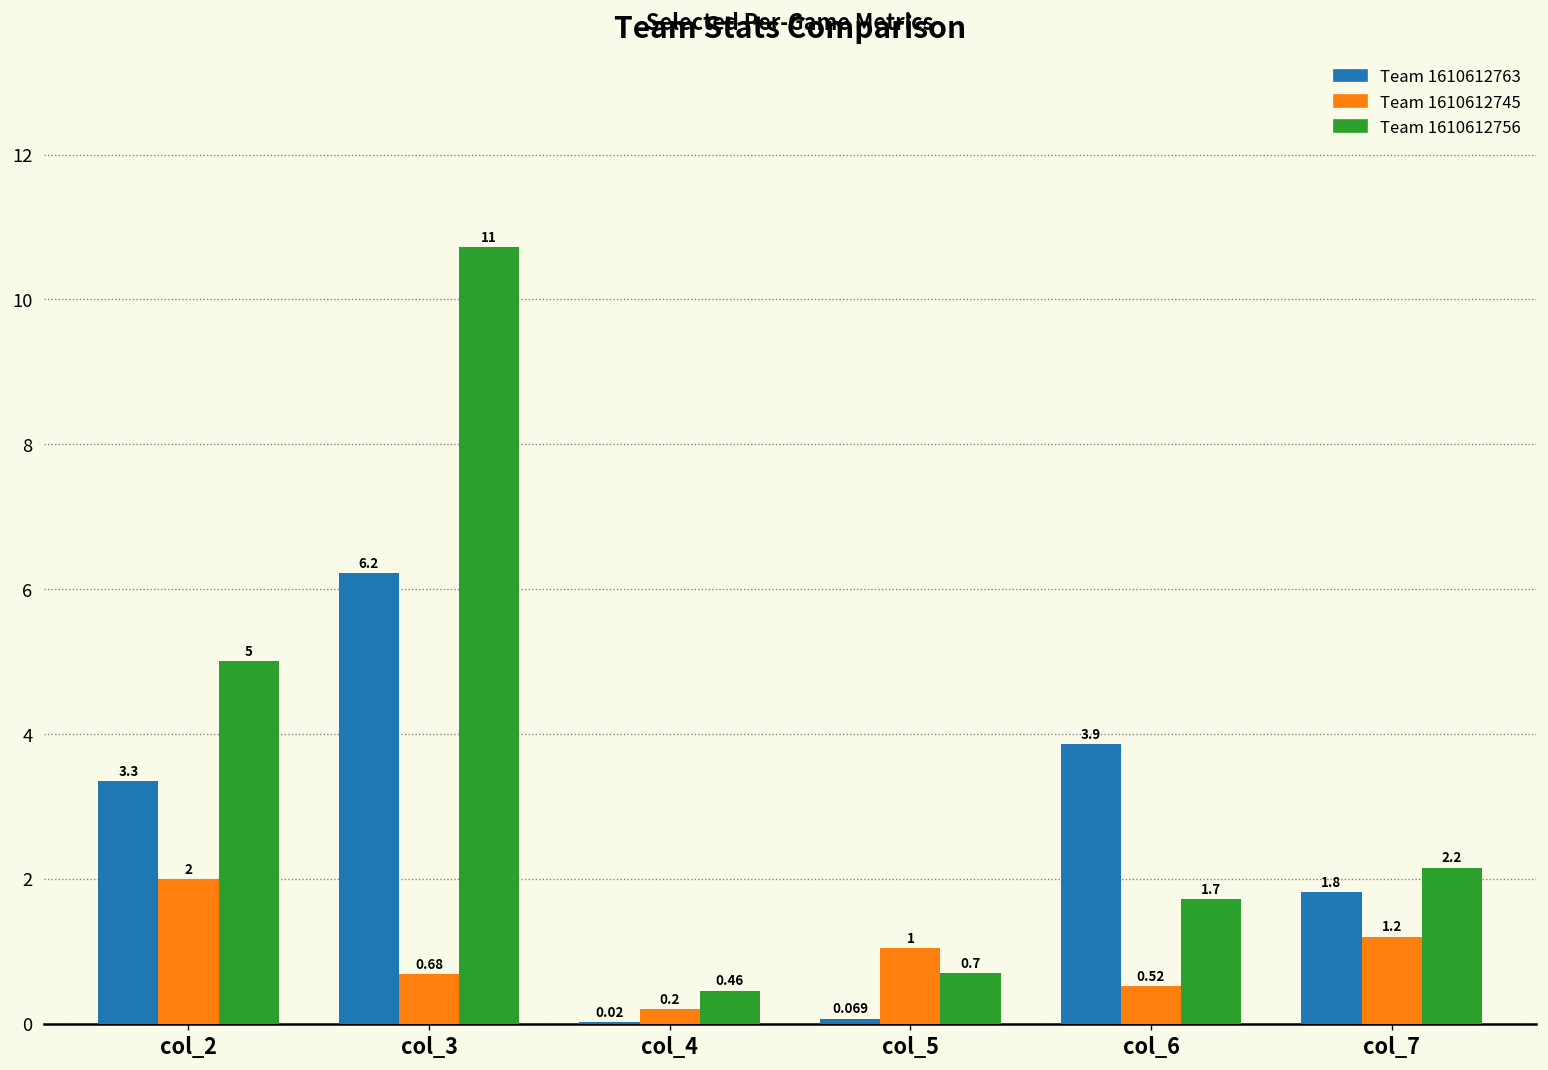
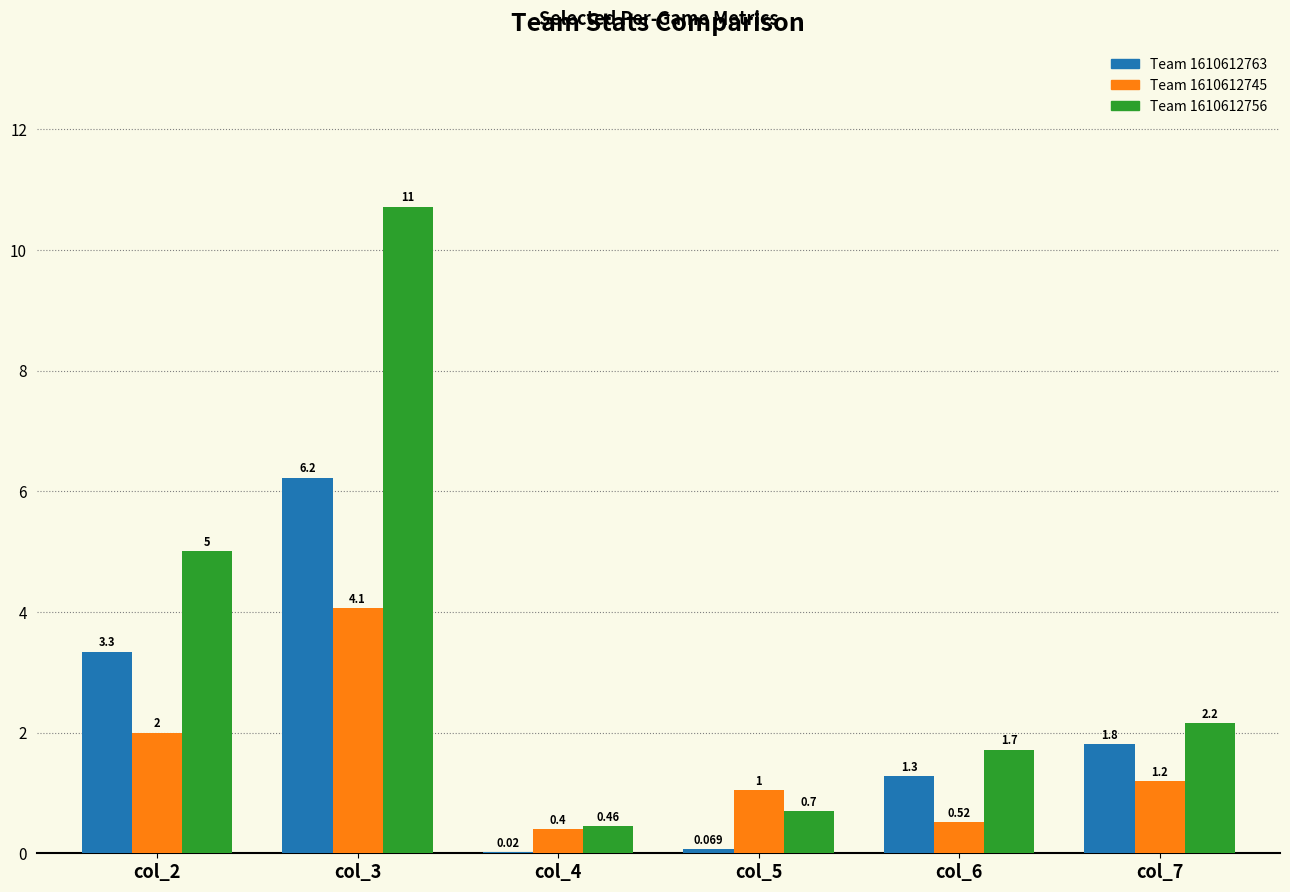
Team 1610612745, col_3: 0.68 -> 4.1
Team 1610612745, col_4: 0.2 -> 0.4
Team 1610612763, col_6: 3.9 -> 1.3
